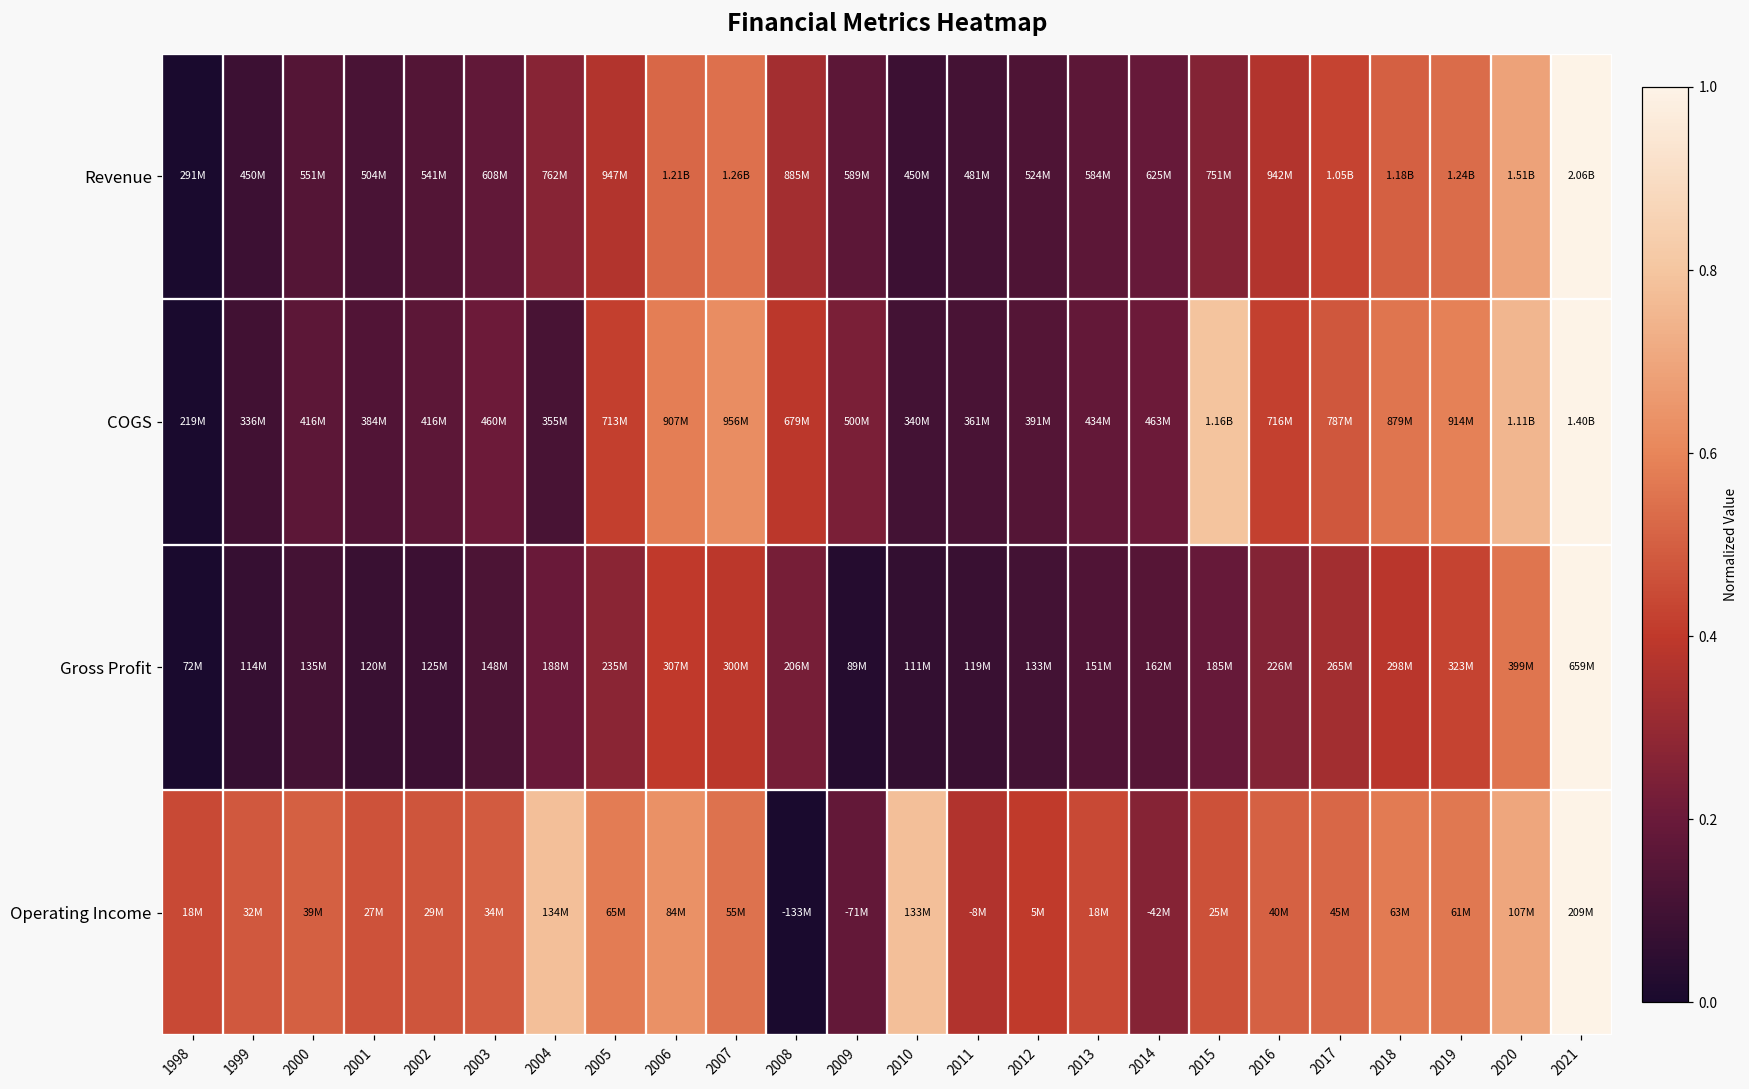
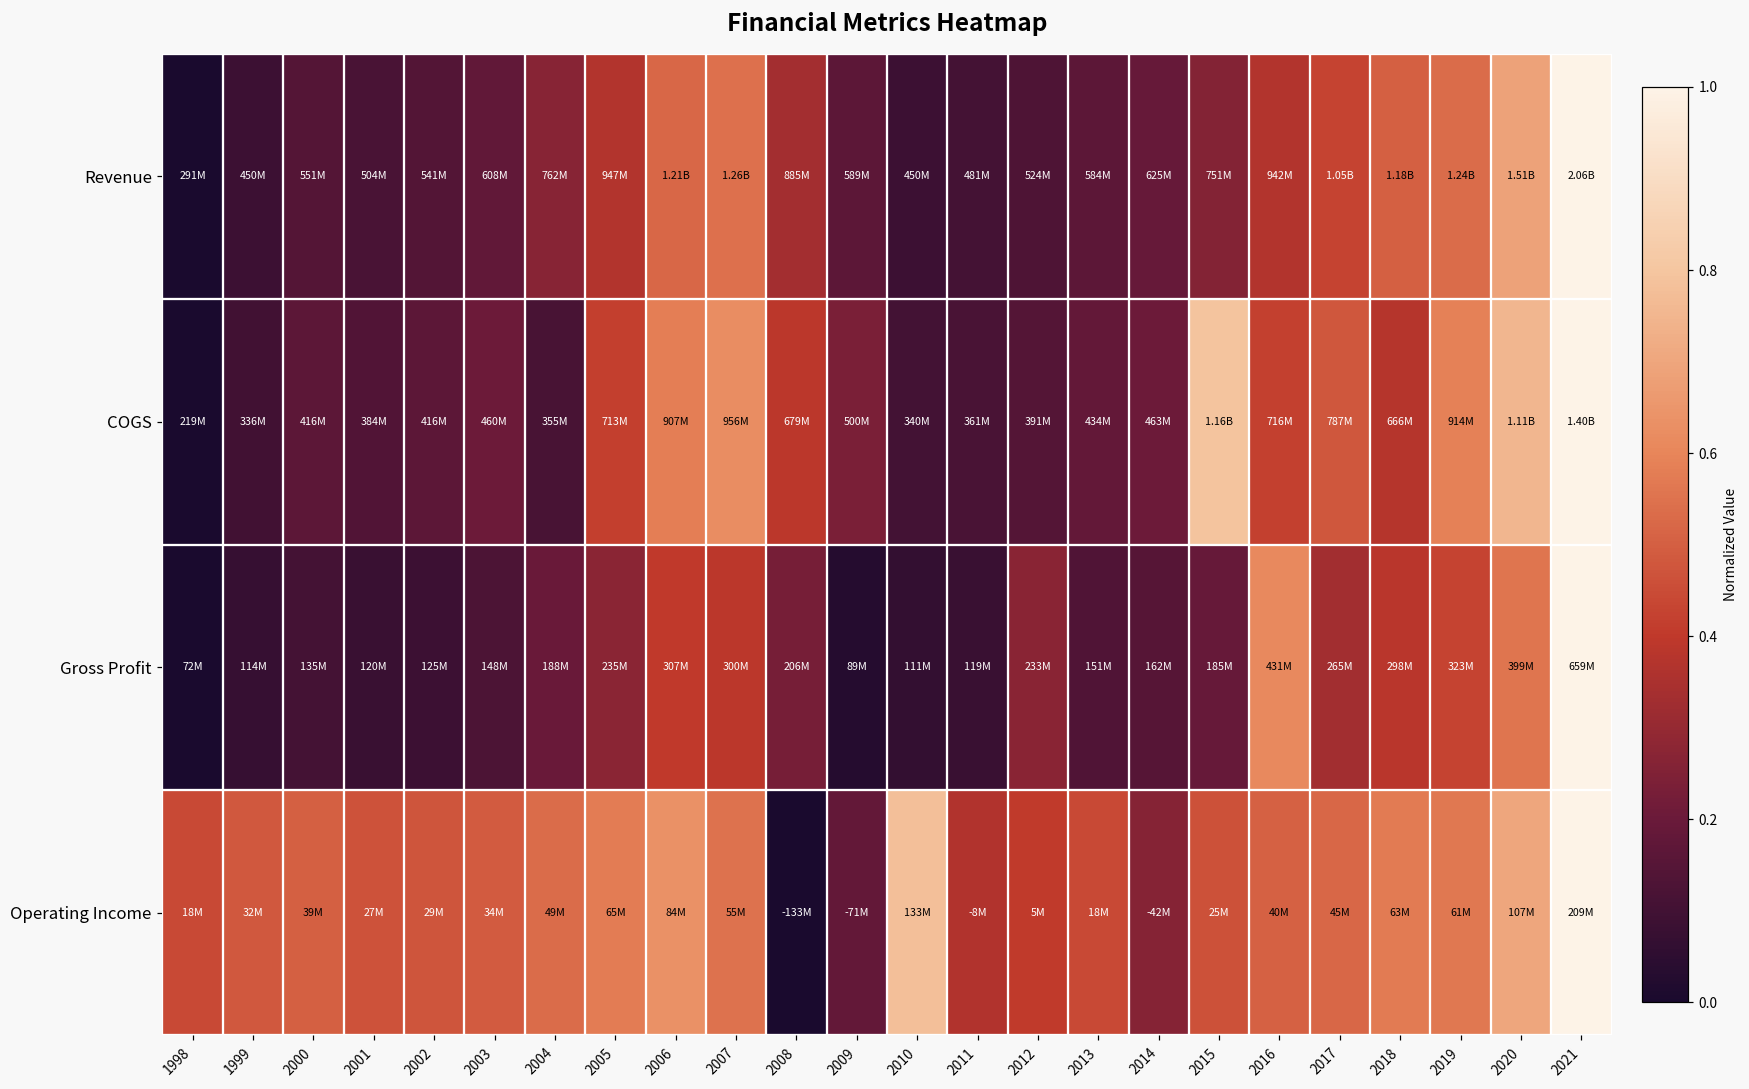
COGS, 2018: 879M -> 666M
Gross Profit, 2012: 133M -> 233M
Gross Profit, 2016: 226M -> 431M
Operating Income, 2004: 134M -> 49M
